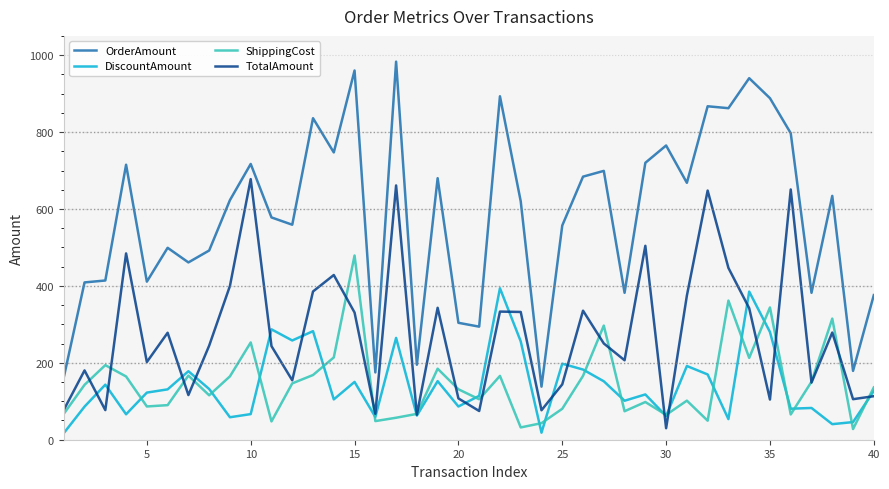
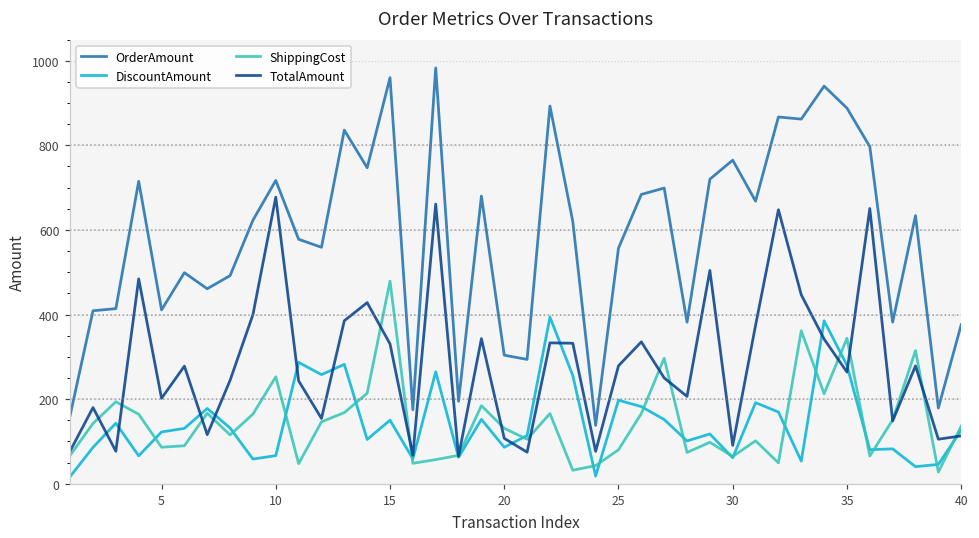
TotalAmount, 25: 140 -> 280
TotalAmount, 30: 30 -> 90
TotalAmount, 35: 100 -> 260
